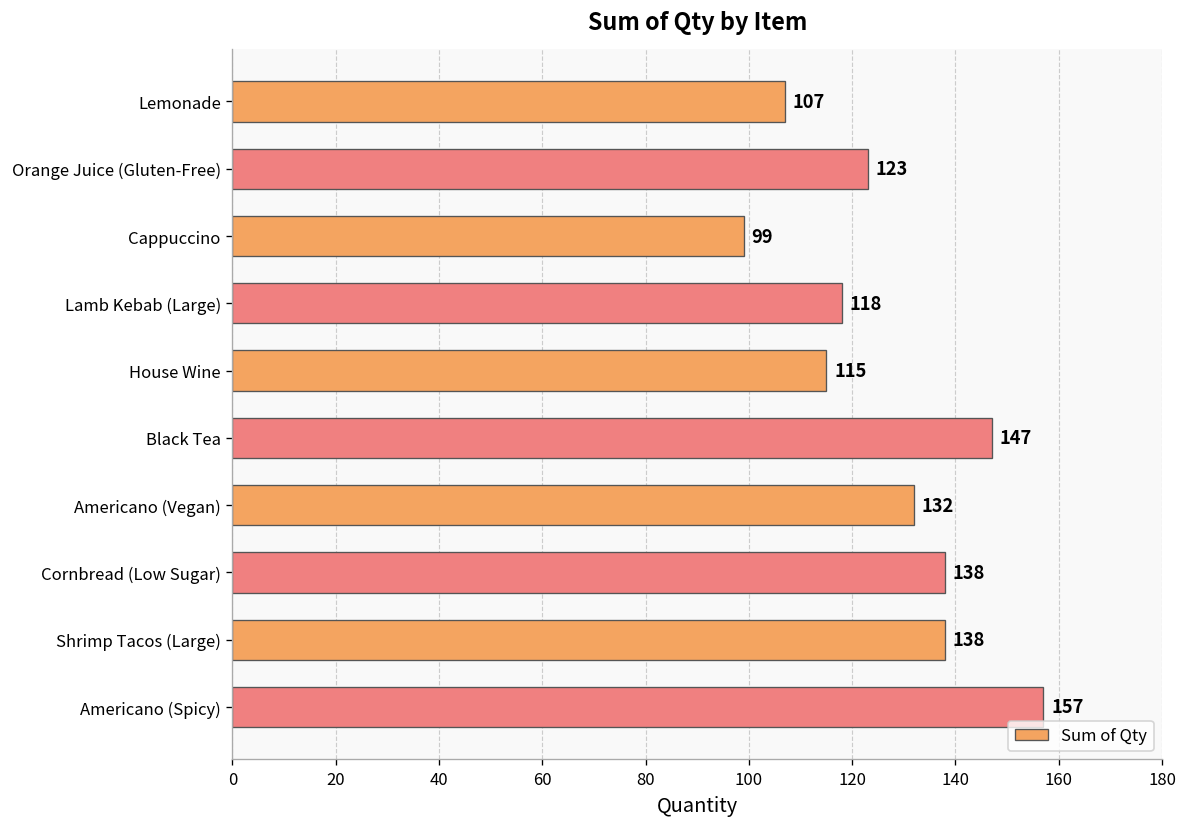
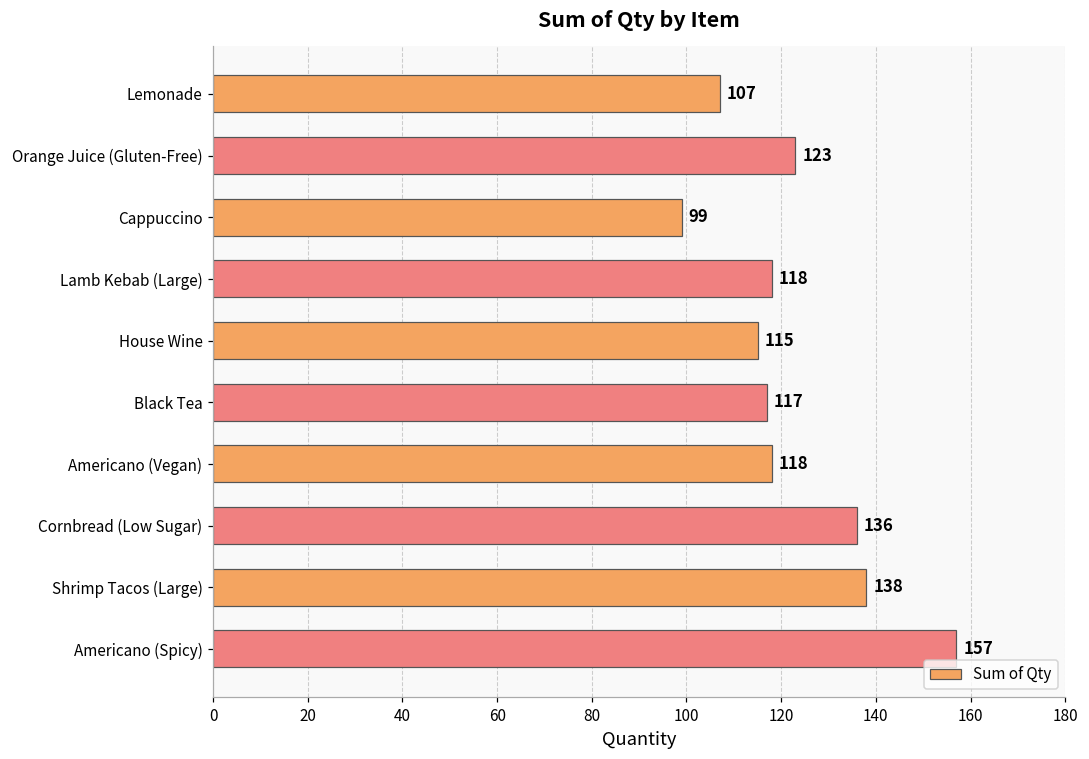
Black Tea: 147 -> 117
Americano (Vegan): 132 -> 118
Cornbread (Low Sugar): 138 -> 136
